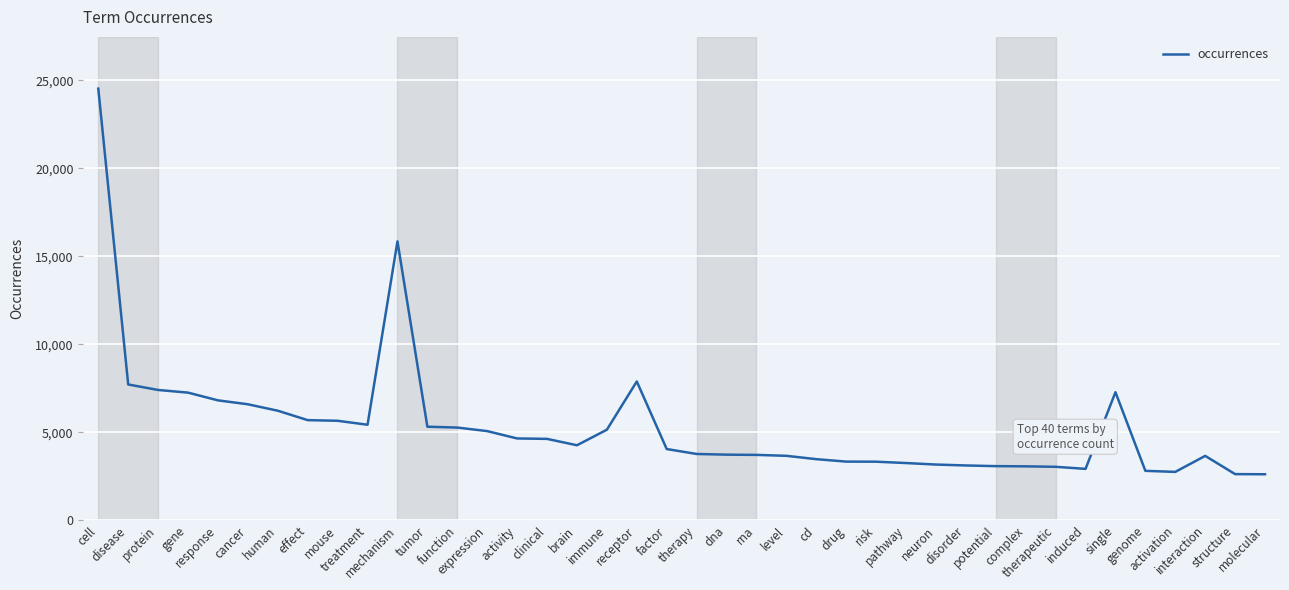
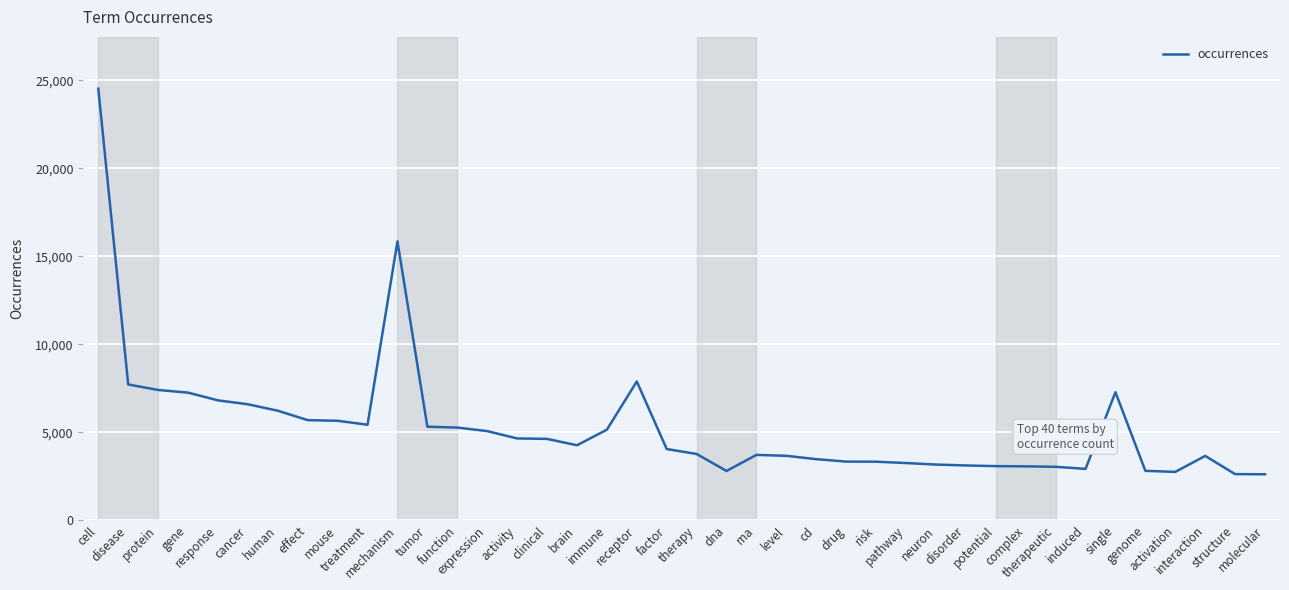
dna: 3,700 -> 2,800
